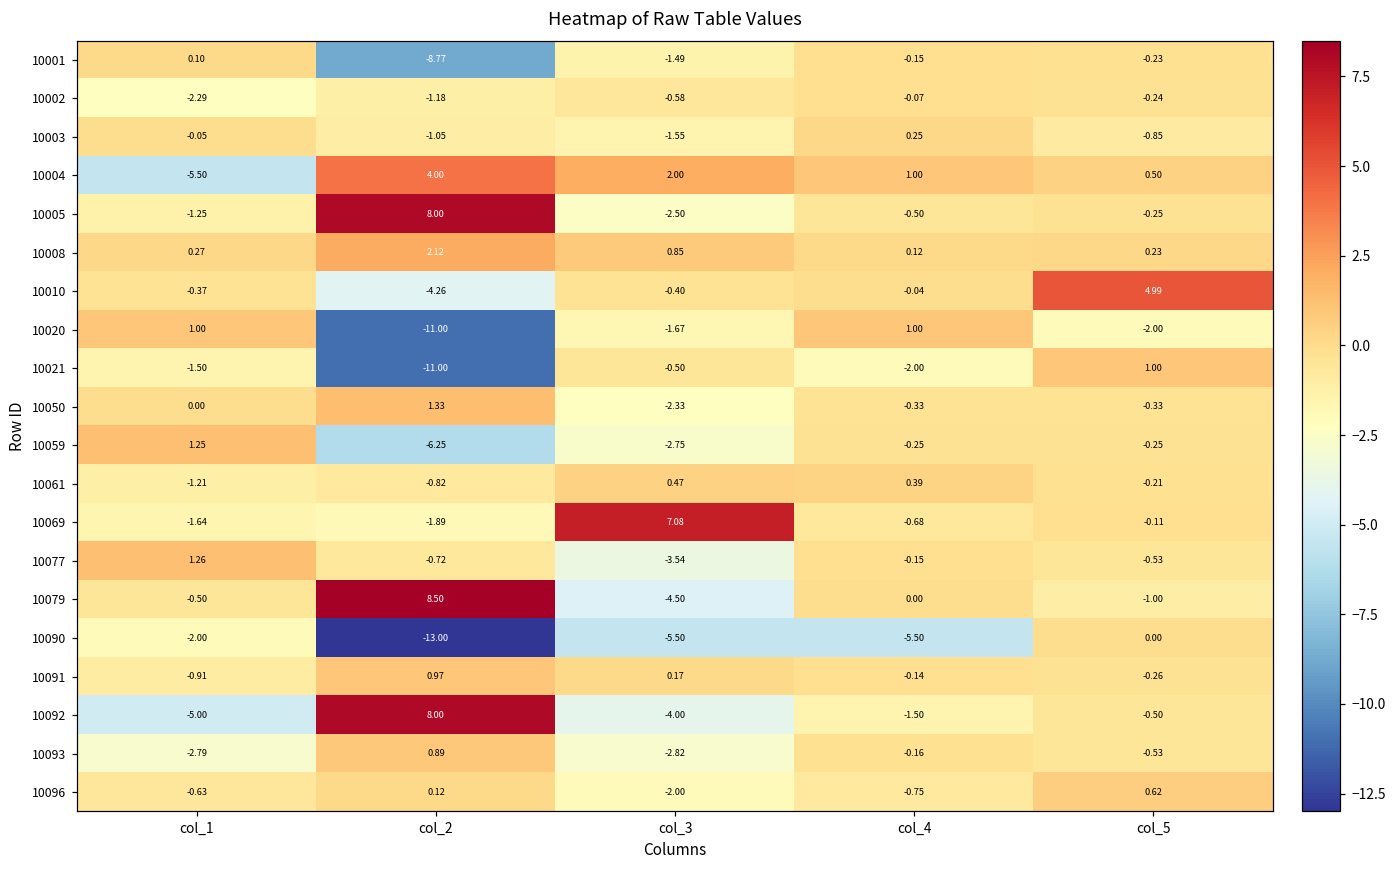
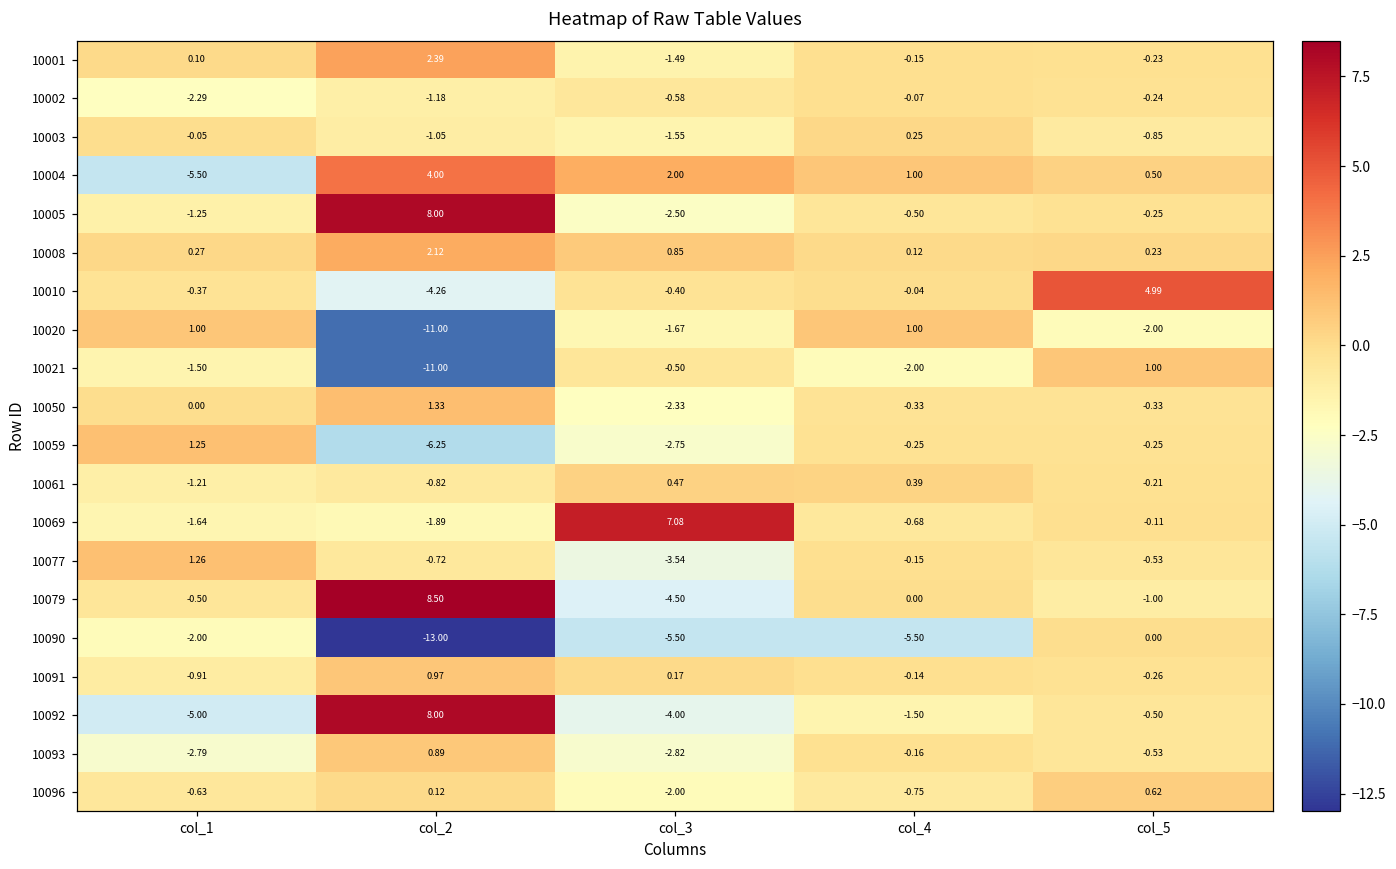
10001, col_2: -8.77 -> 2.39
